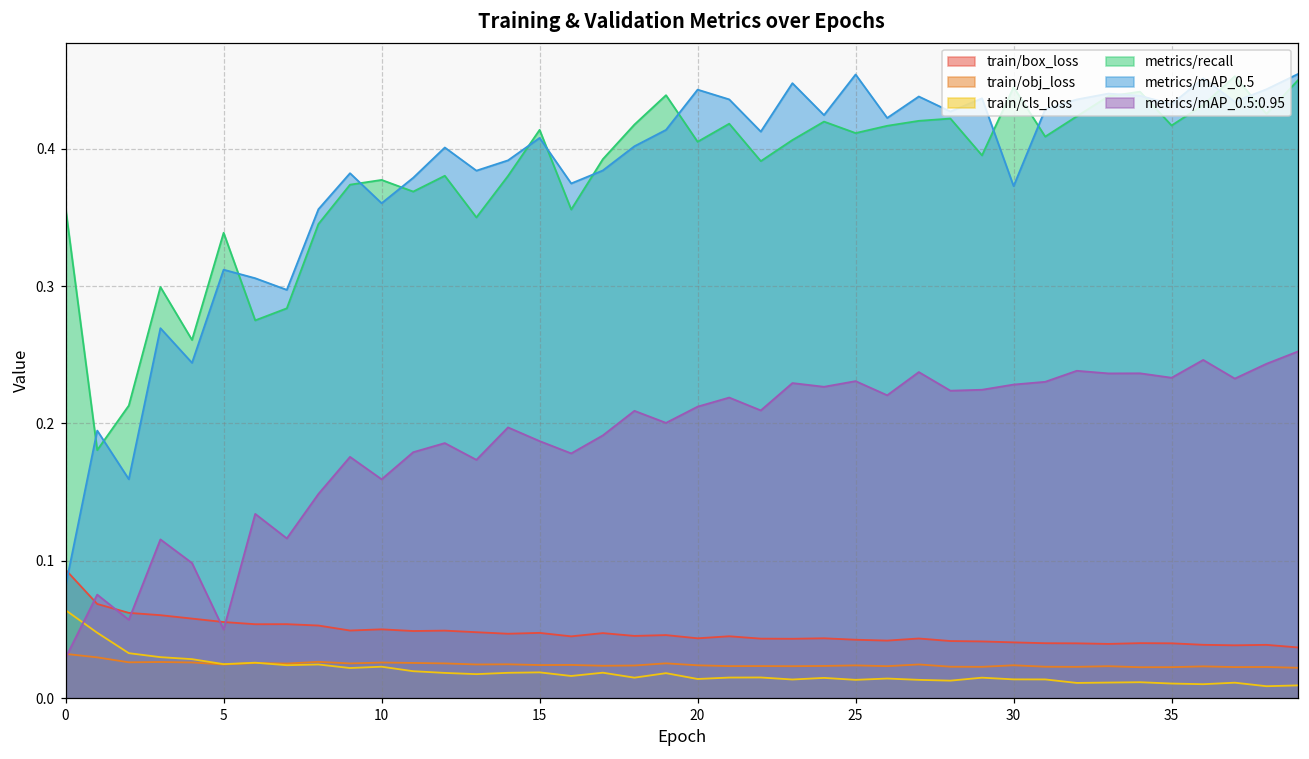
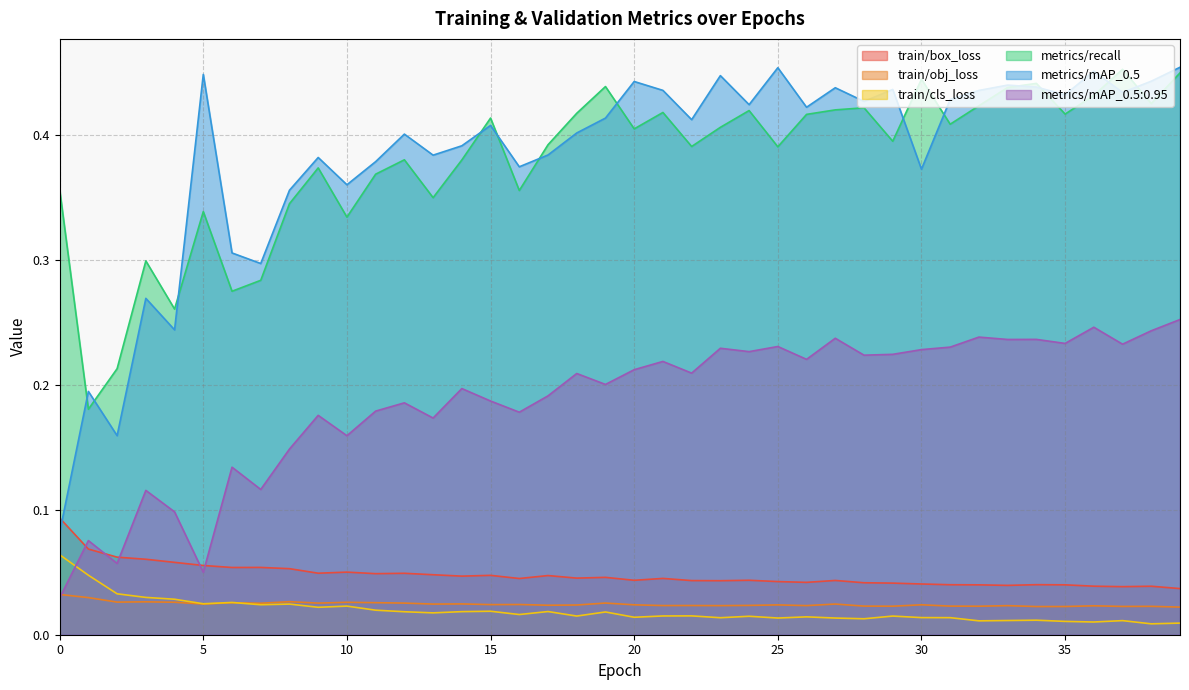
metrics/mAP_0.5, 5: 0.312 -> 0.449
metrics/recall, 10: 0.377 -> 0.334
metrics/recall, 25: 0.411 -> 0.391
